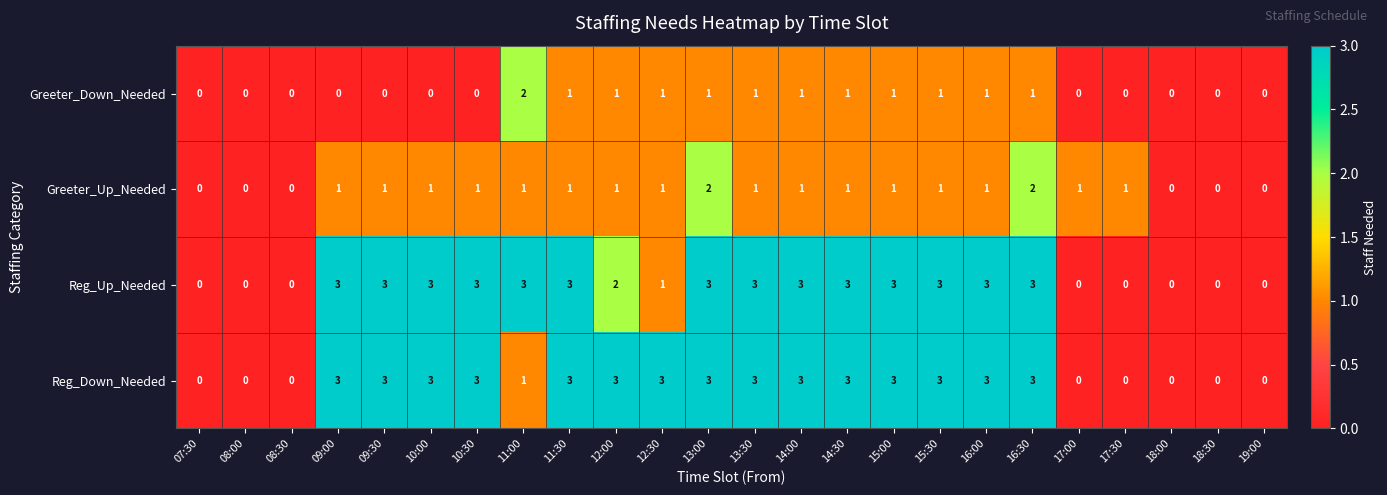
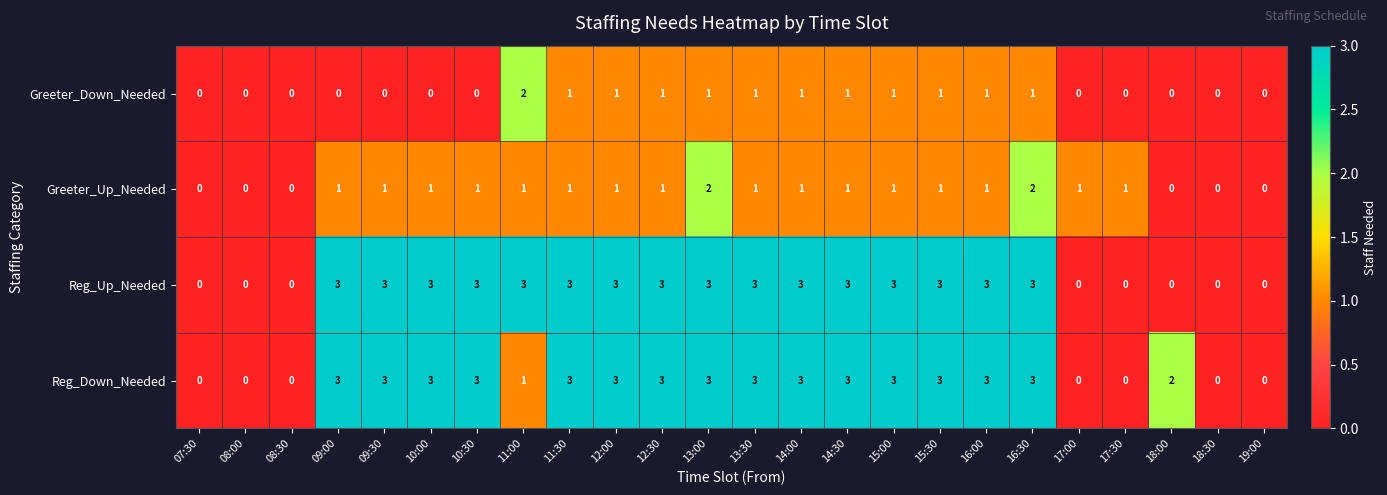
Reg_Up_Needed, 12:00: 2 -> 3
Reg_Up_Needed, 12:30: 1 -> 3
Reg_Down_Needed, 18:00: 0 -> 2
